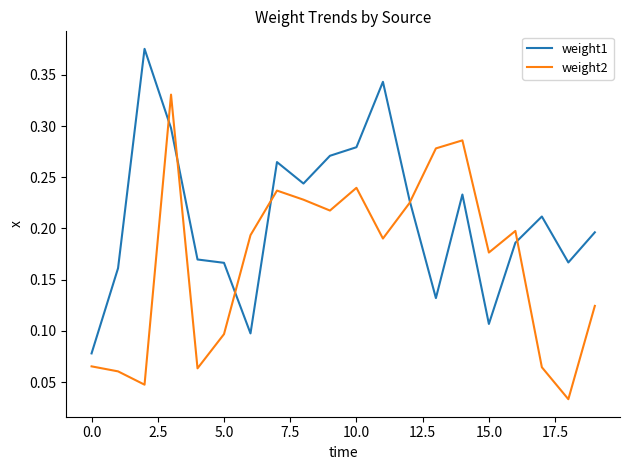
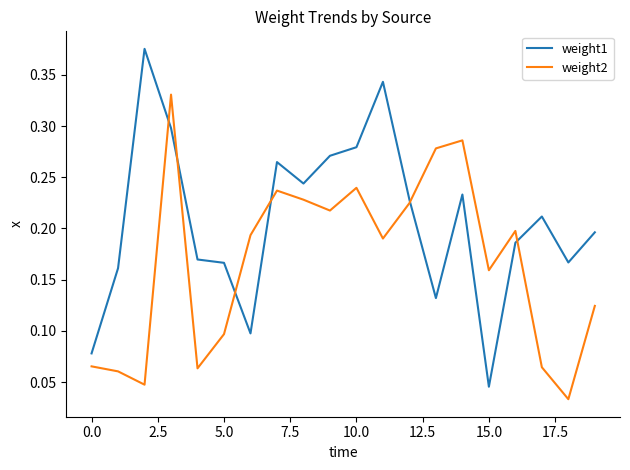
weight1, 15.0: 0.107 -> 0.045
weight2, 15.0: 0.177 -> 0.159
